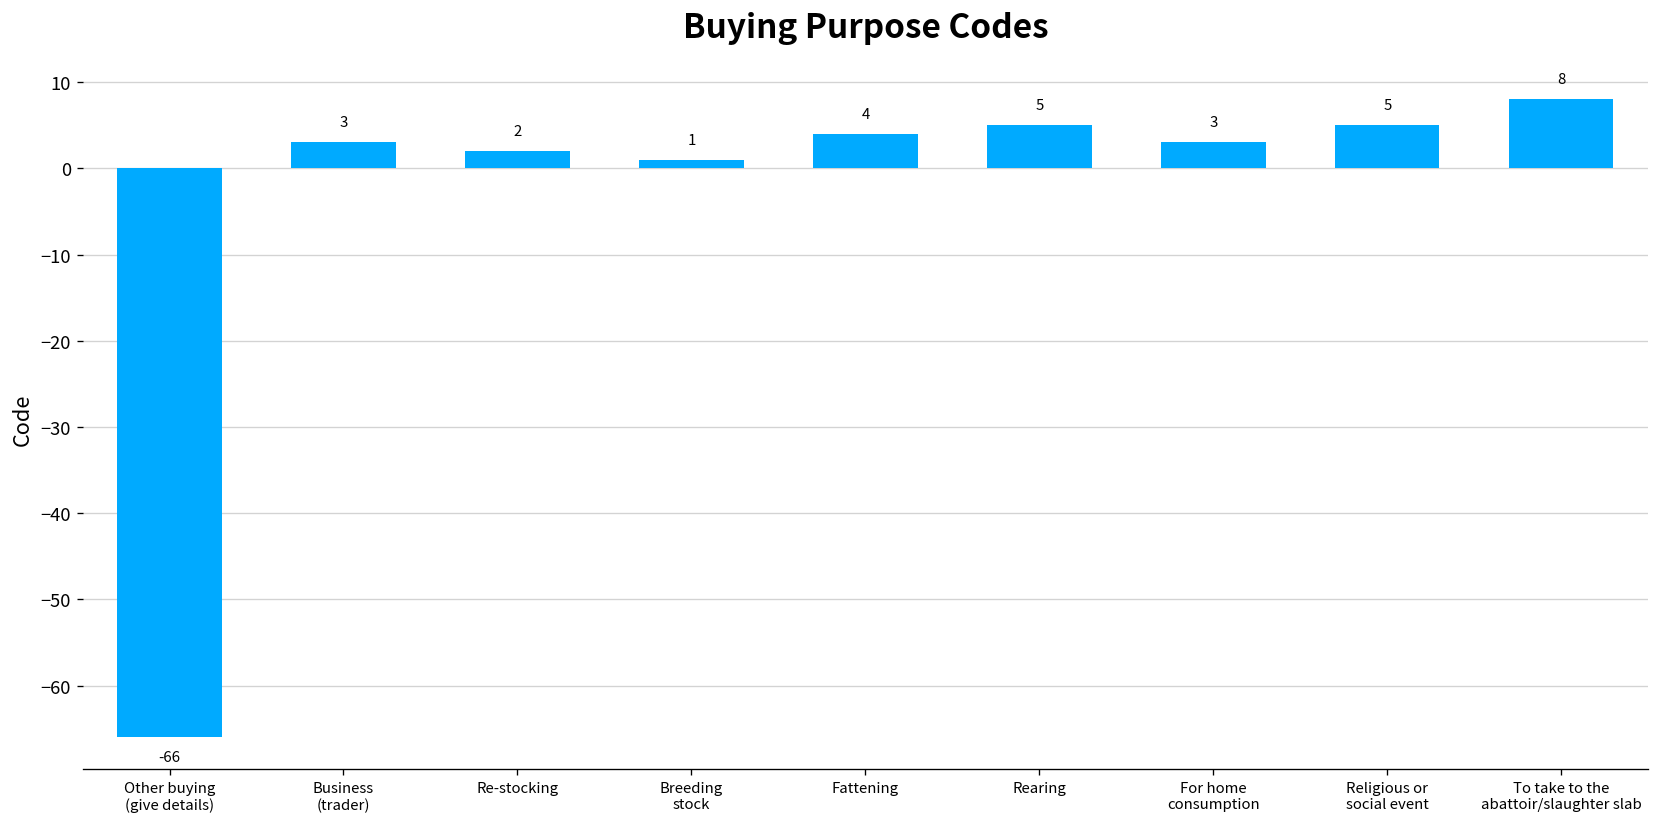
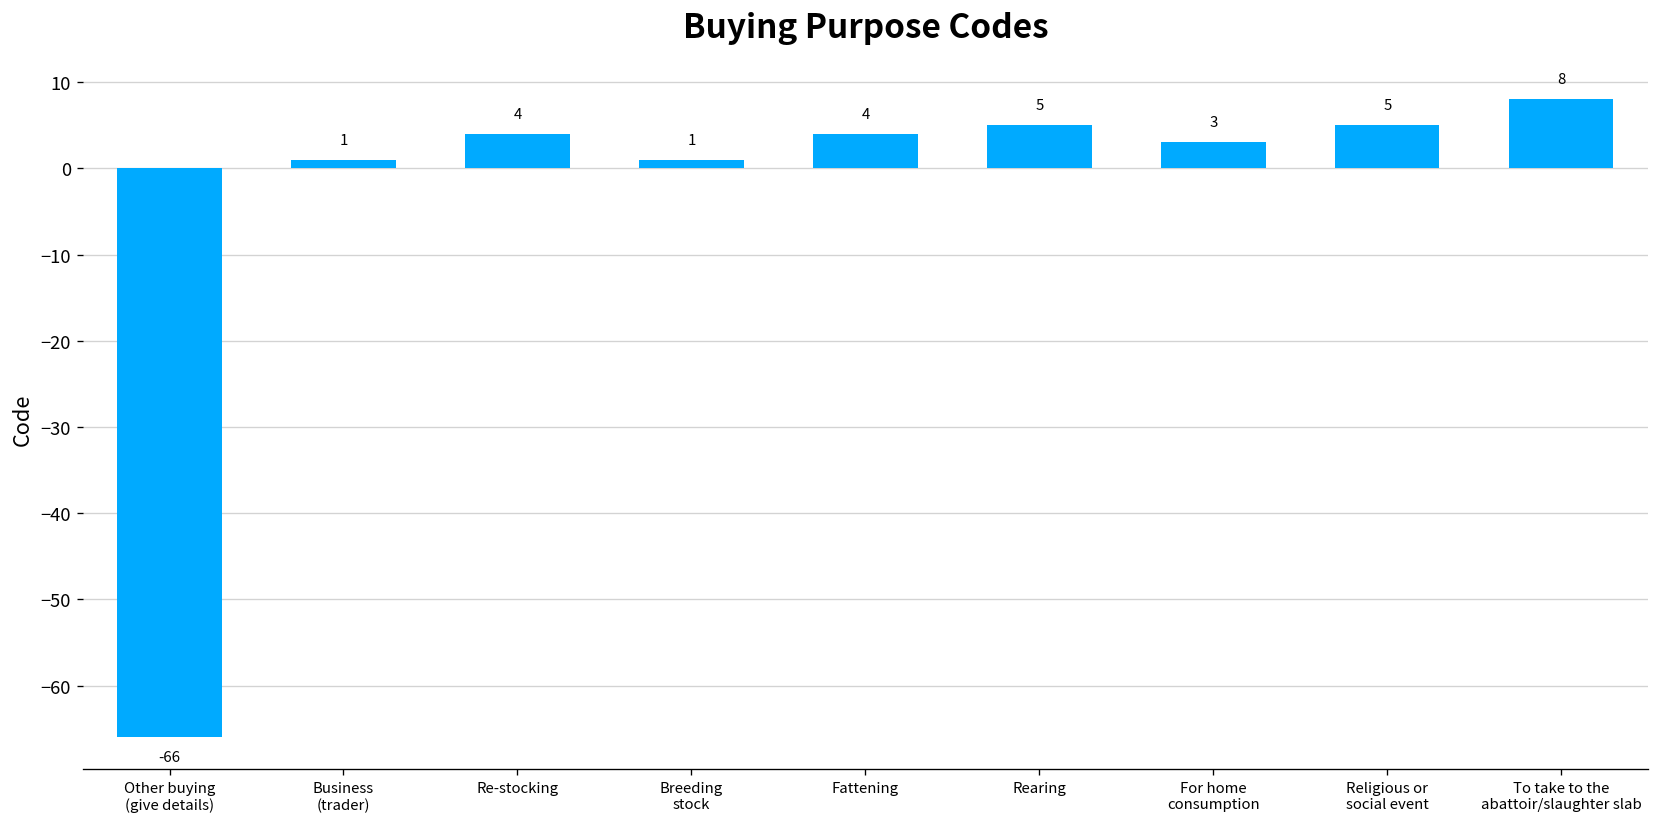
Business (trader): 3 -> 1
Re-stocking: 2 -> 4
